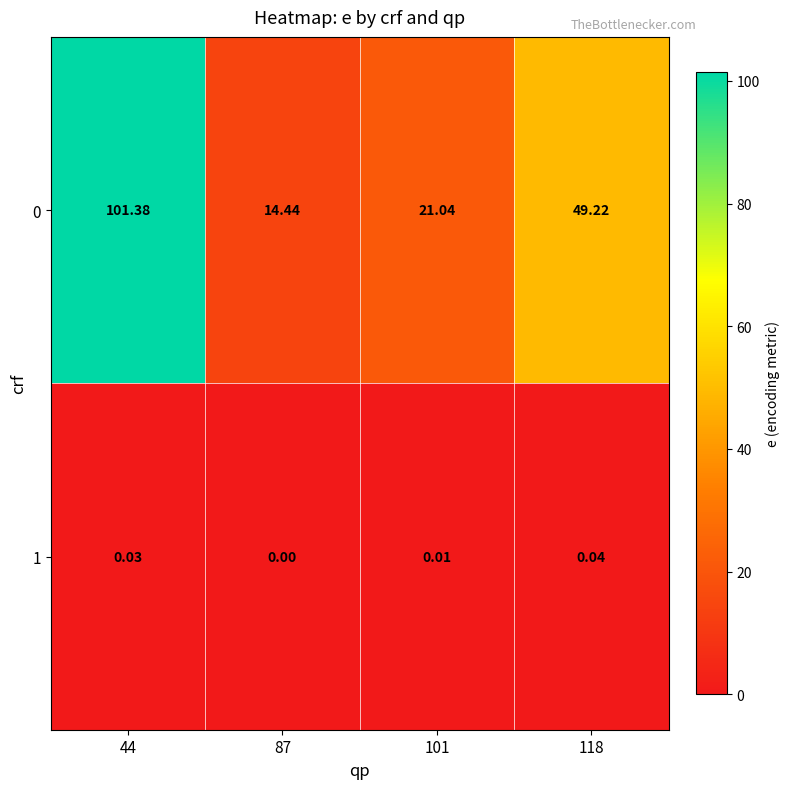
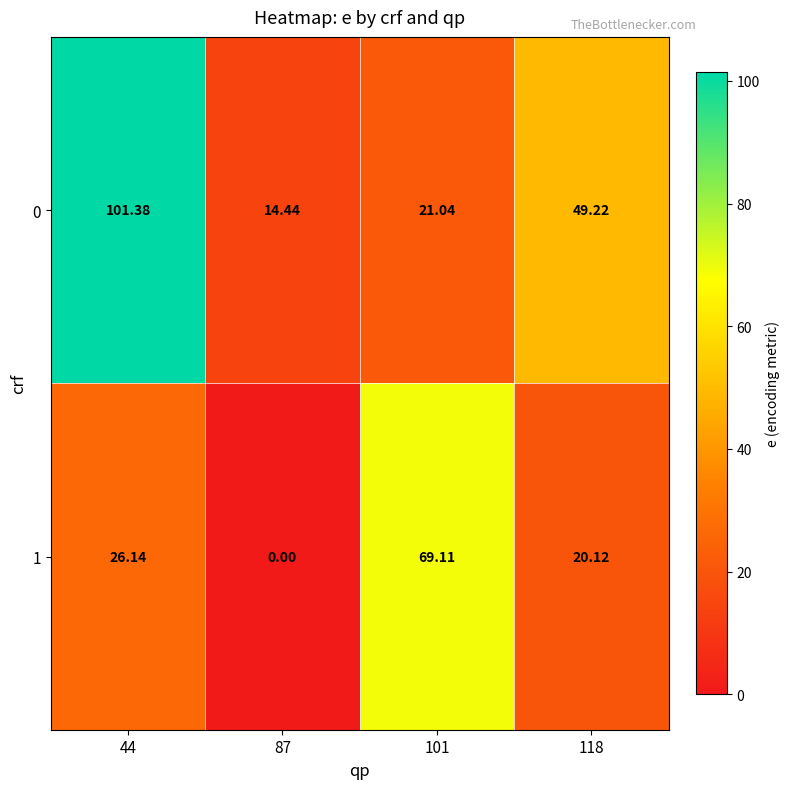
1, 44: 0.03 -> 26.14
1, 101: 0.01 -> 69.11
1, 118: 0.04 -> 20.12
